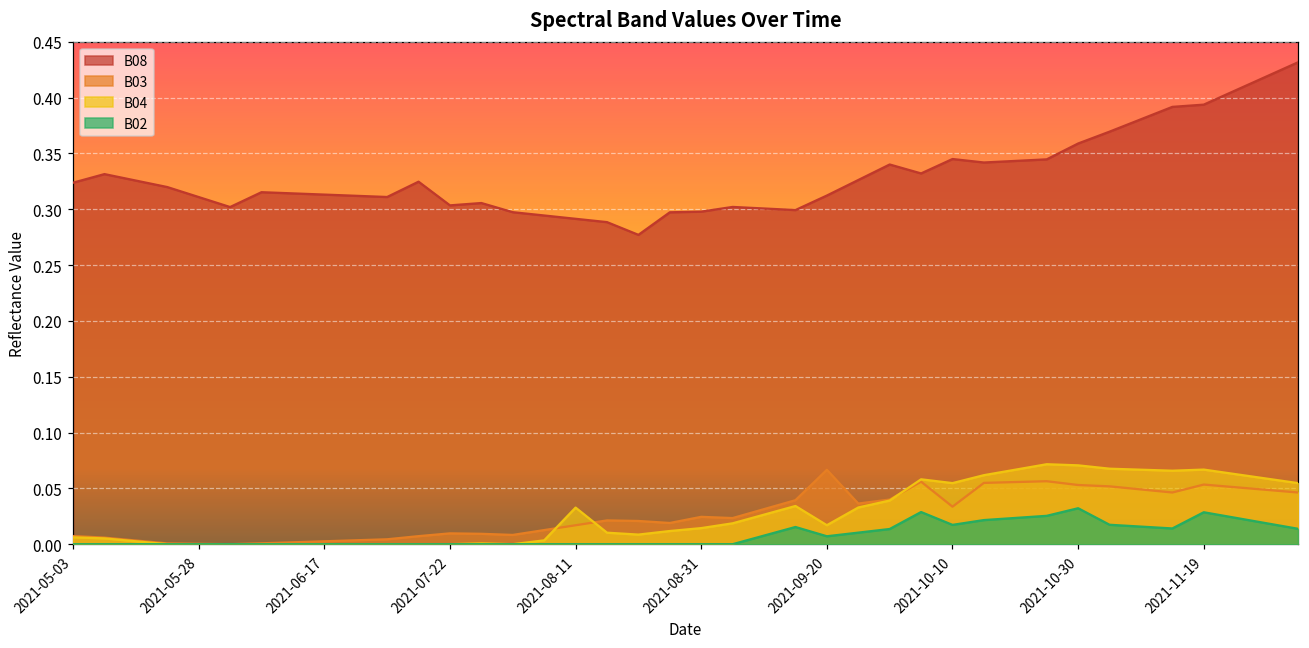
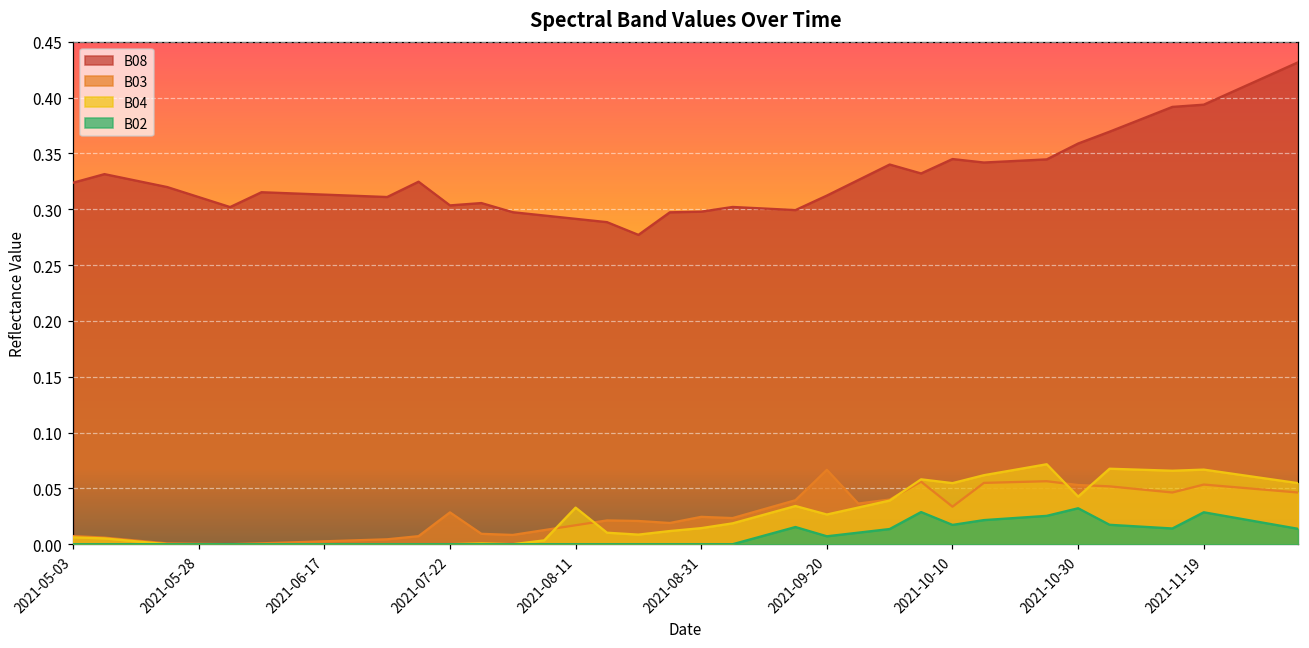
B03, 2021-07-22: 0.010 -> 0.029
B04, 2021-09-20: 0.017 -> 0.027
B04, 2021-10-30: 0.071 -> 0.043
